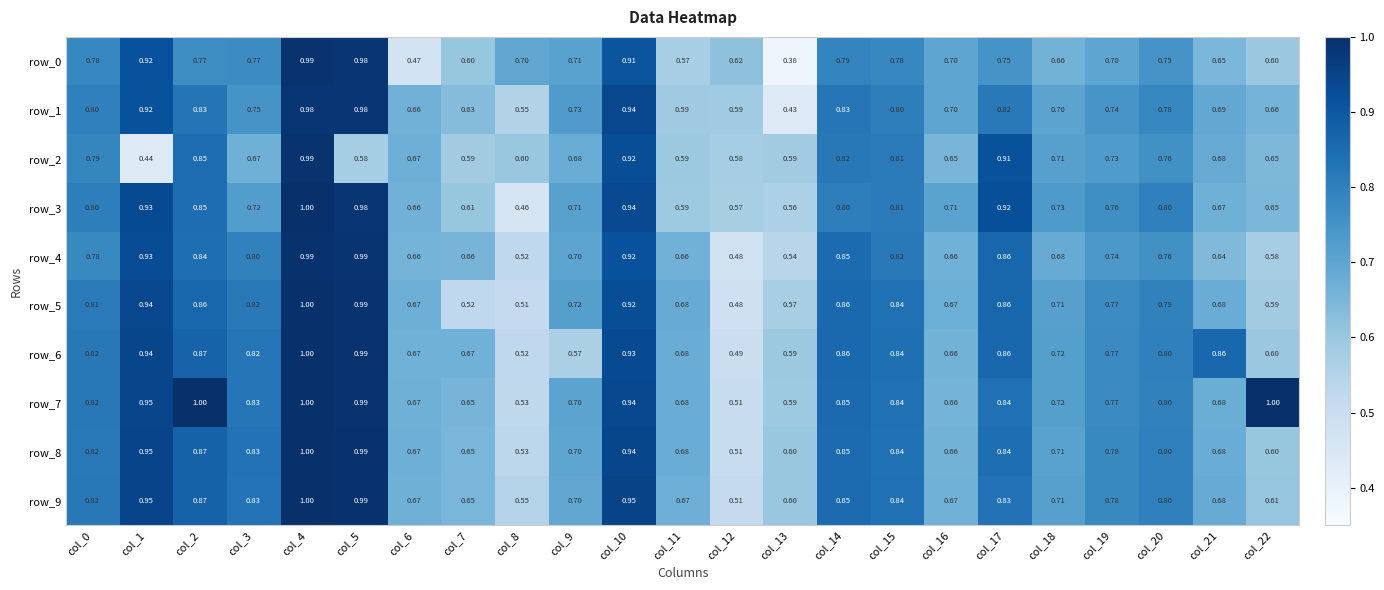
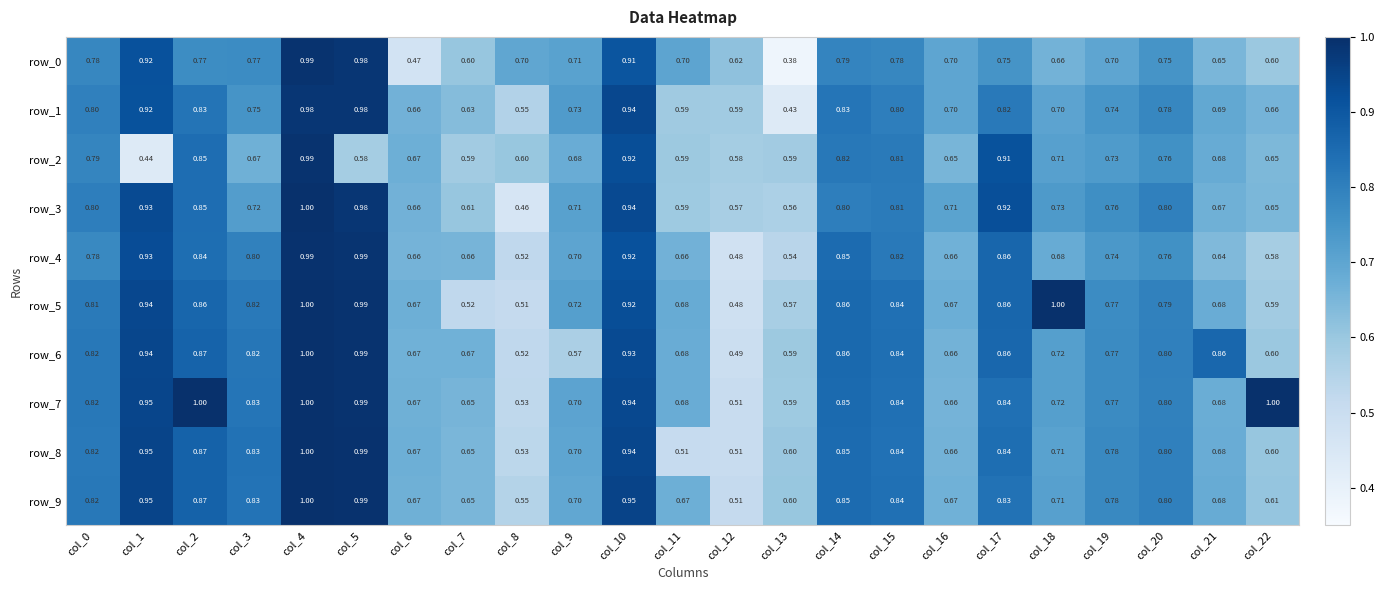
row_0, col_11: 0.57 -> 0.70
row_5, col_18: 0.71 -> 1.00
row_8, col_11: 0.68 -> 0.51
